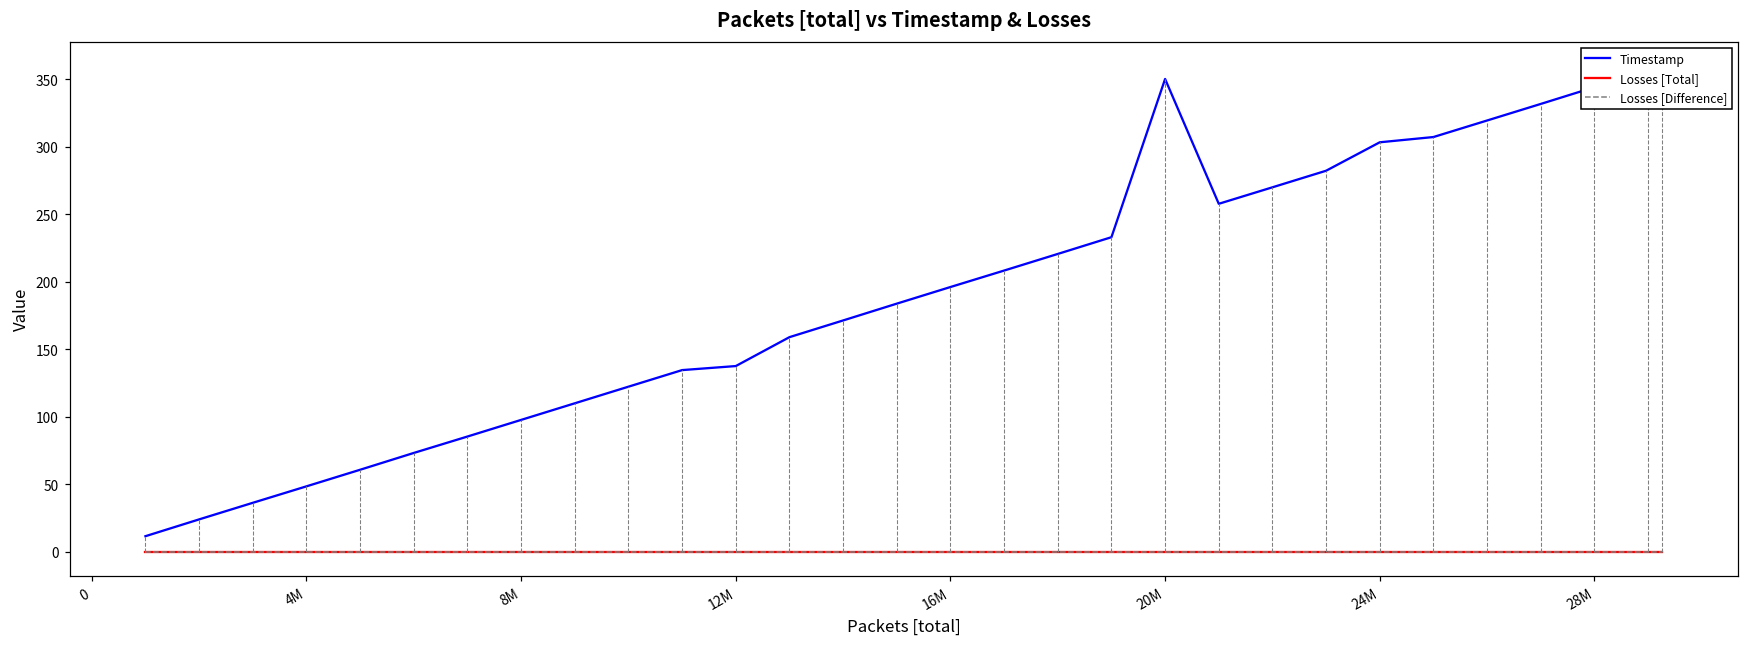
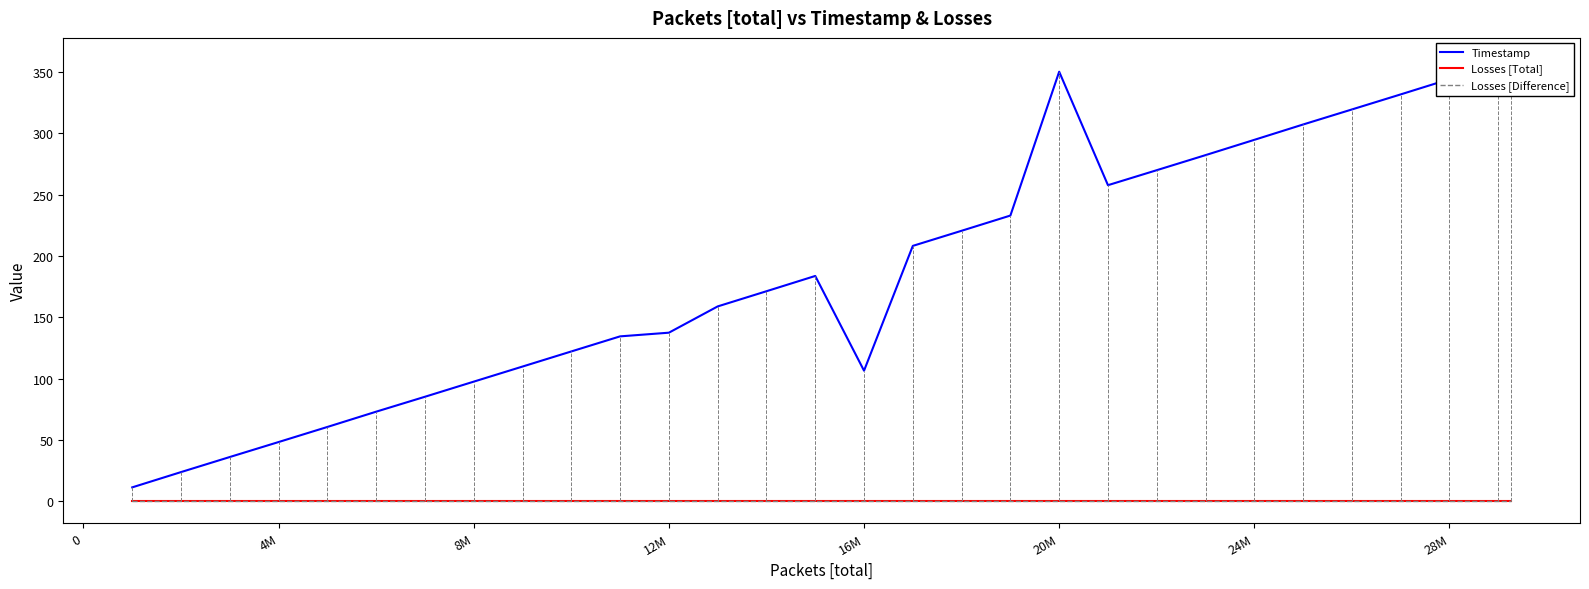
Timestamp, 16M: 196 -> 107
Timestamp, 24M: 303 -> 295
